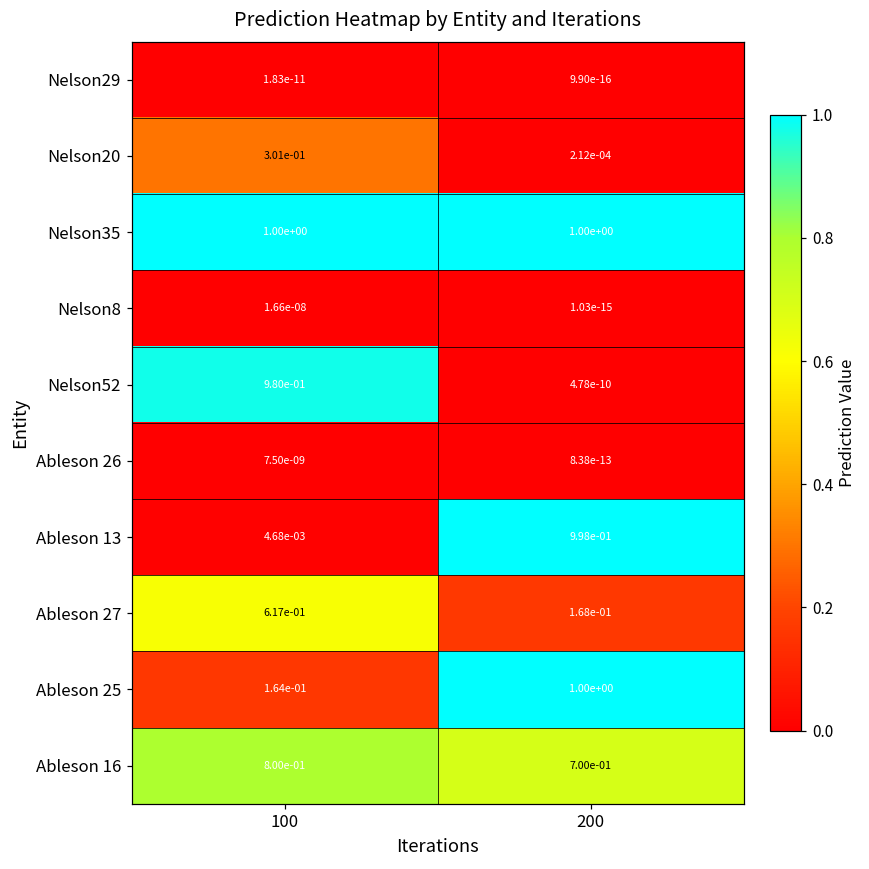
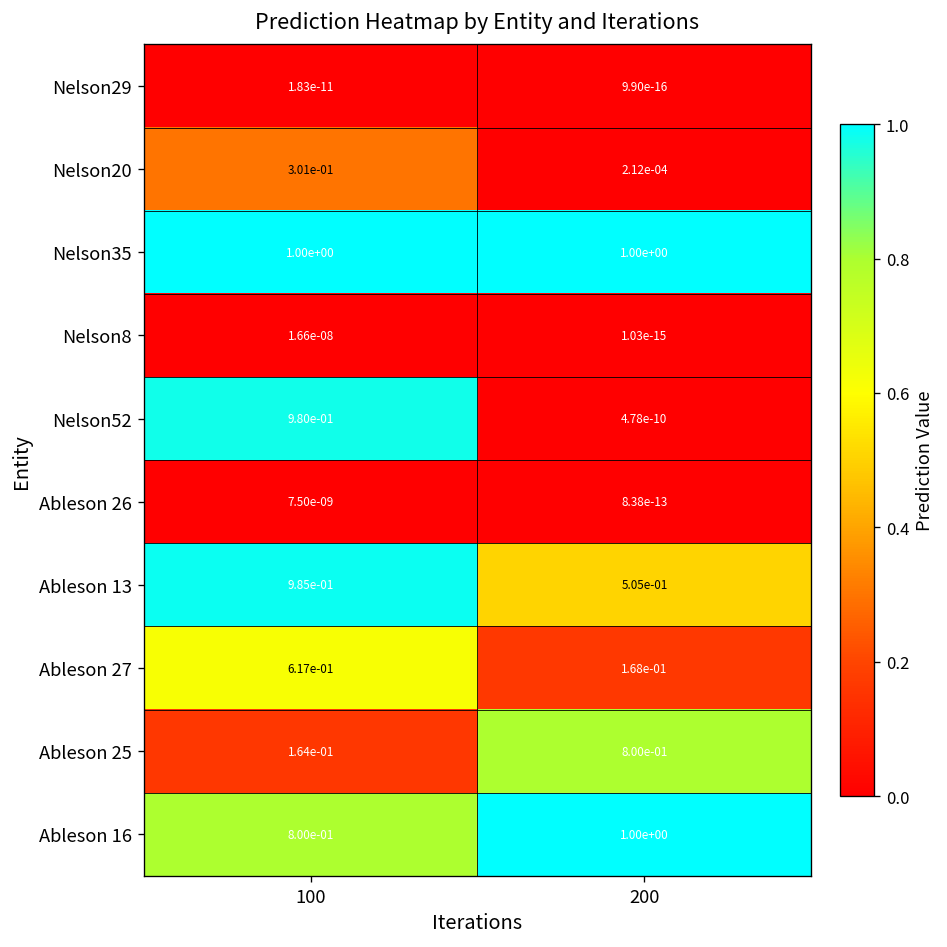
Ableson 13, 100: 4.68e-03 -> 9.85e-01
Ableson 13, 200: 9.98e-01 -> 5.05e-01
Ableson 25, 200: 1.00e+00 -> 8.00e-01
Ableson 16, 200: 7.00e-01 -> 1.00e+00
